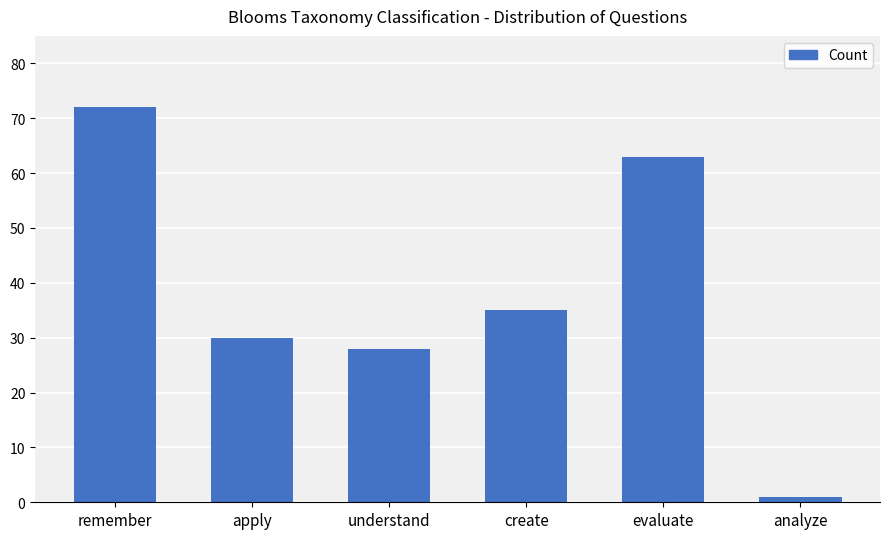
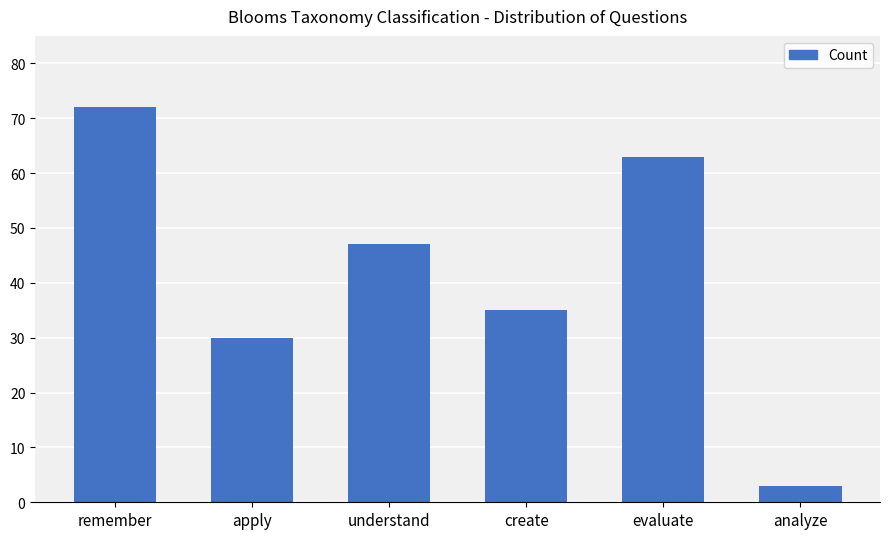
understand: 28 -> 47
analyze: 1 -> 3
